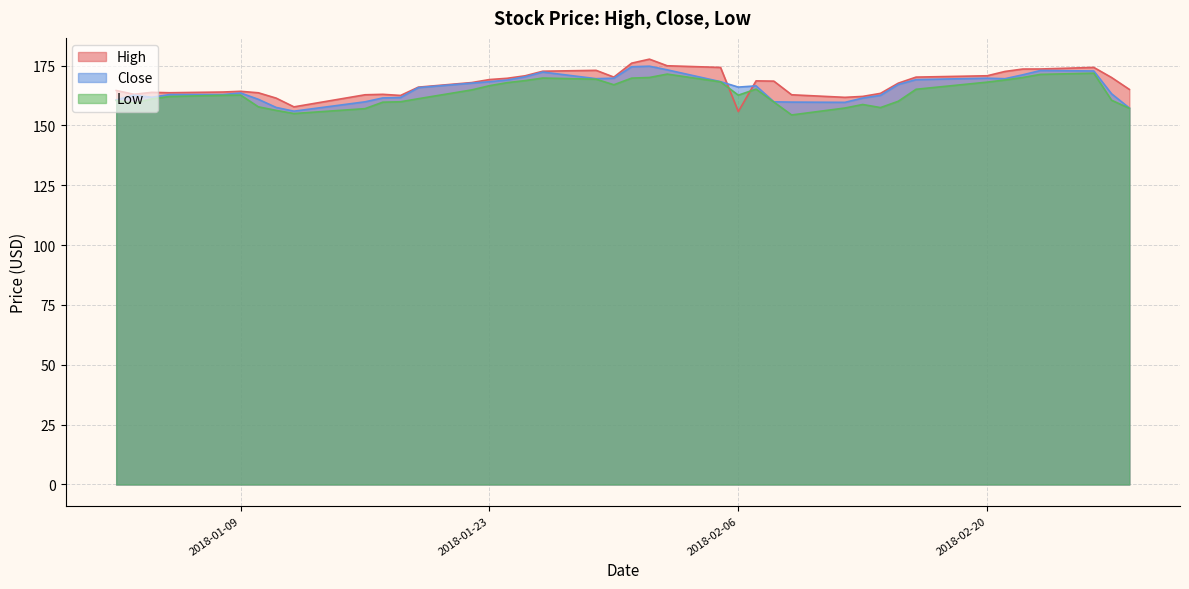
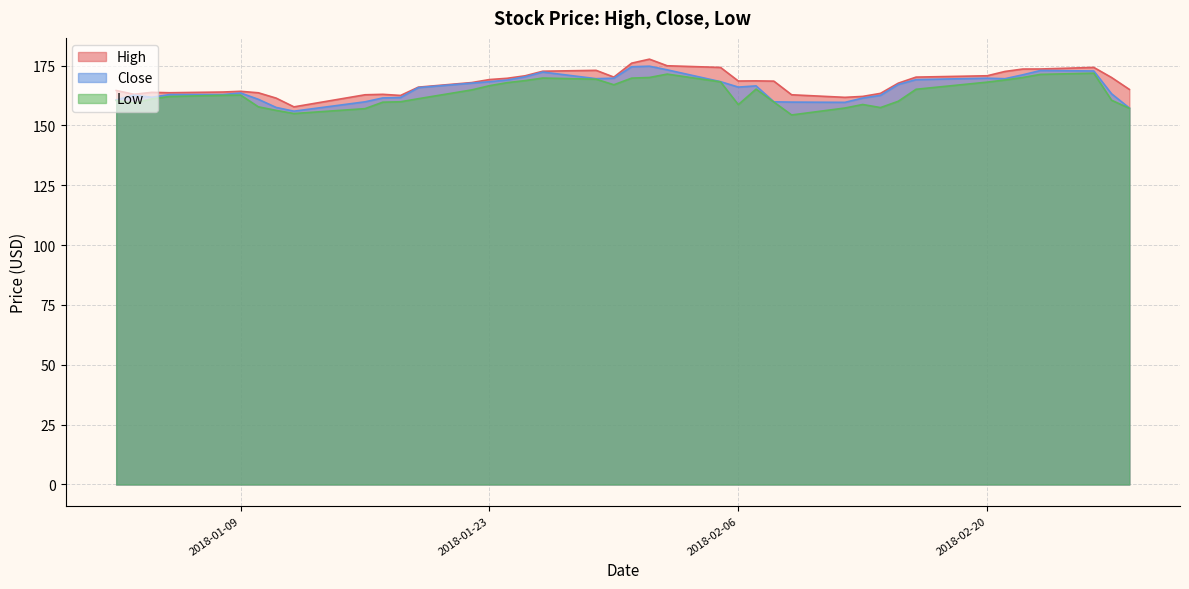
High, 2018-02-06: 156 -> 169
Low, 2018-02-06: 163 -> 159
